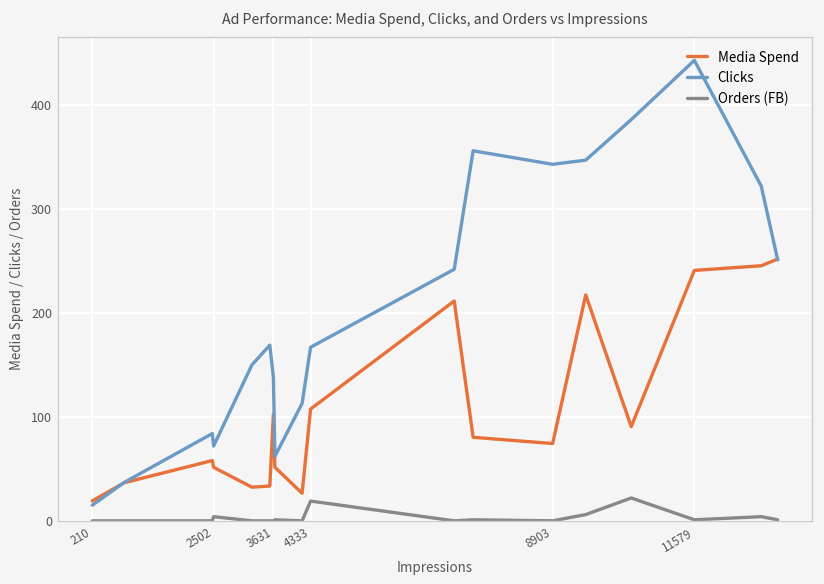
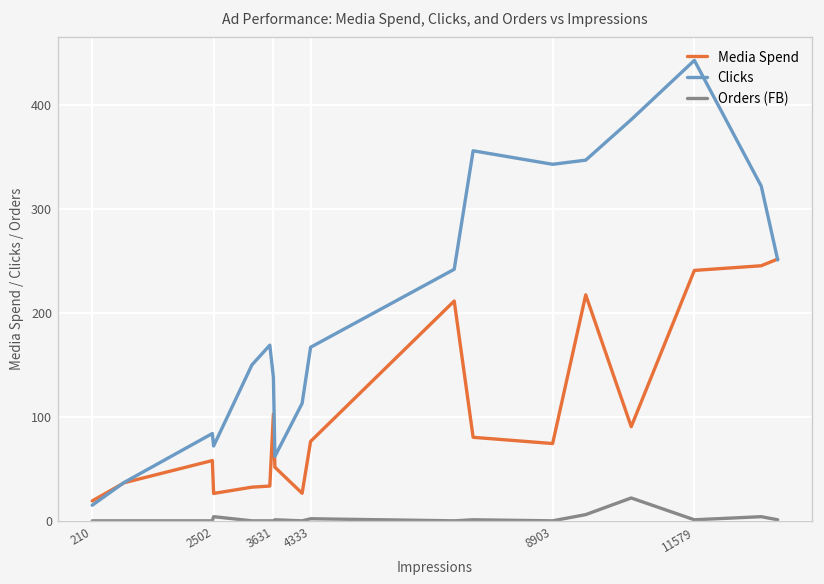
Media Spend, 2502: 50 -> 30
Media Spend, 4333: 110 -> 80
Orders (FB), 4333: 20 -> 0
